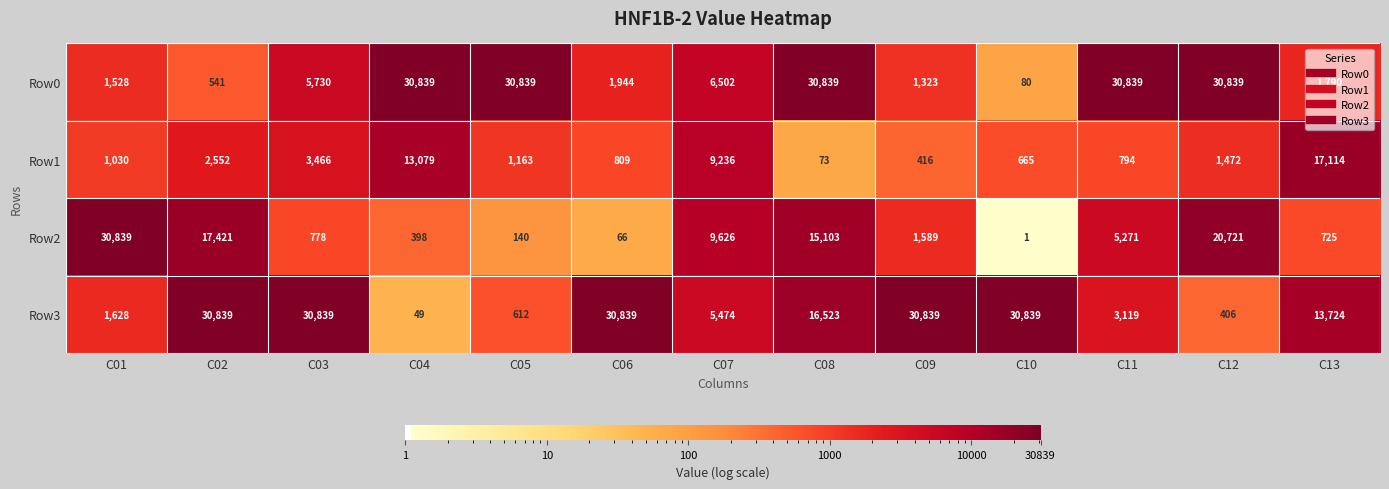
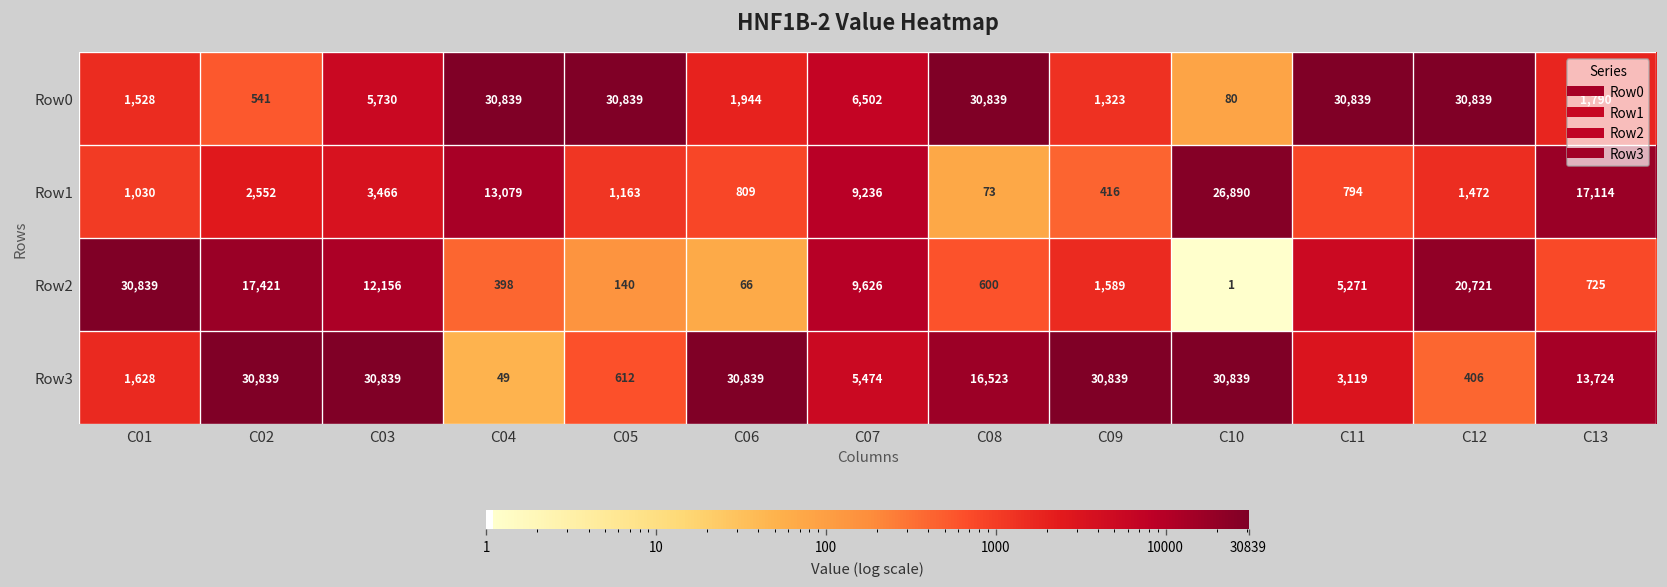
Row1, C10: 665 -> 26,890
Row2, C03: 778 -> 12,156
Row2, C08: 15,103 -> 600
